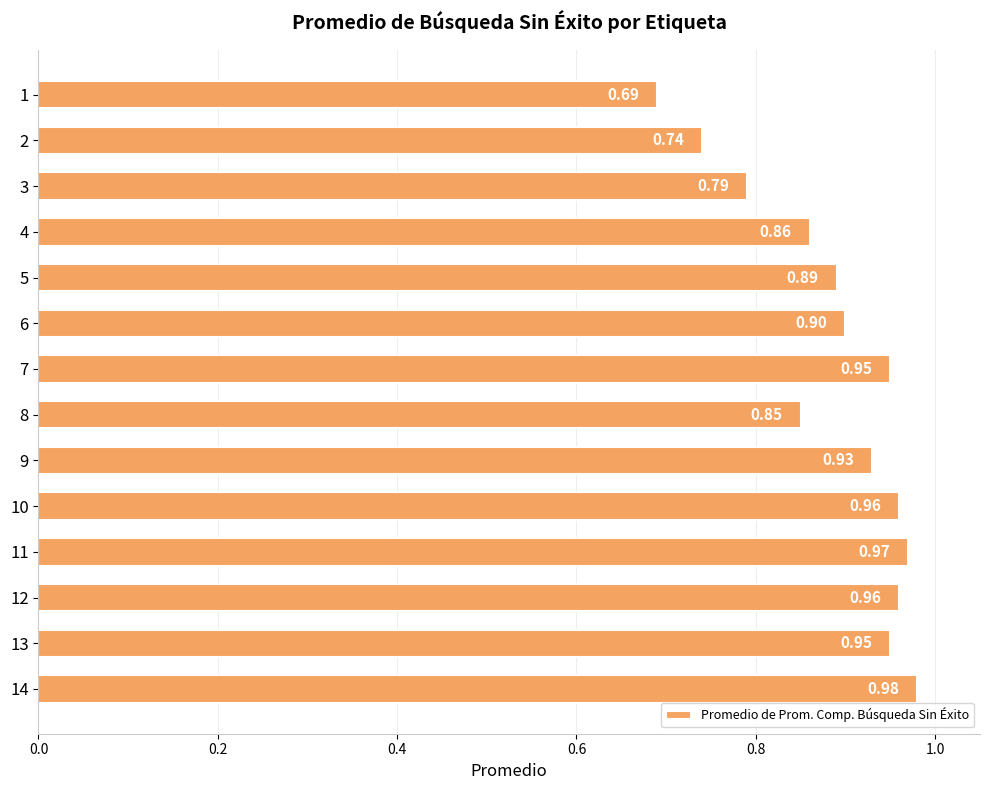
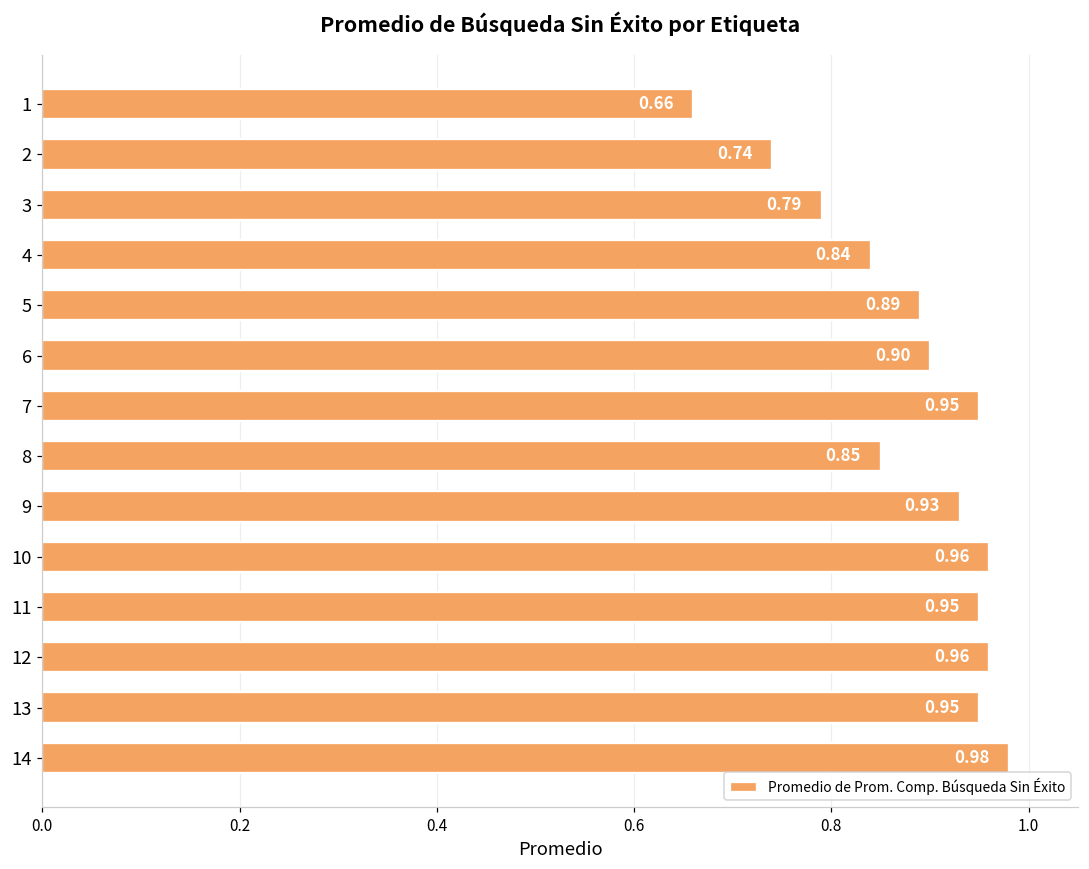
1: 0.69 -> 0.66
4: 0.86 -> 0.84
11: 0.97 -> 0.95
